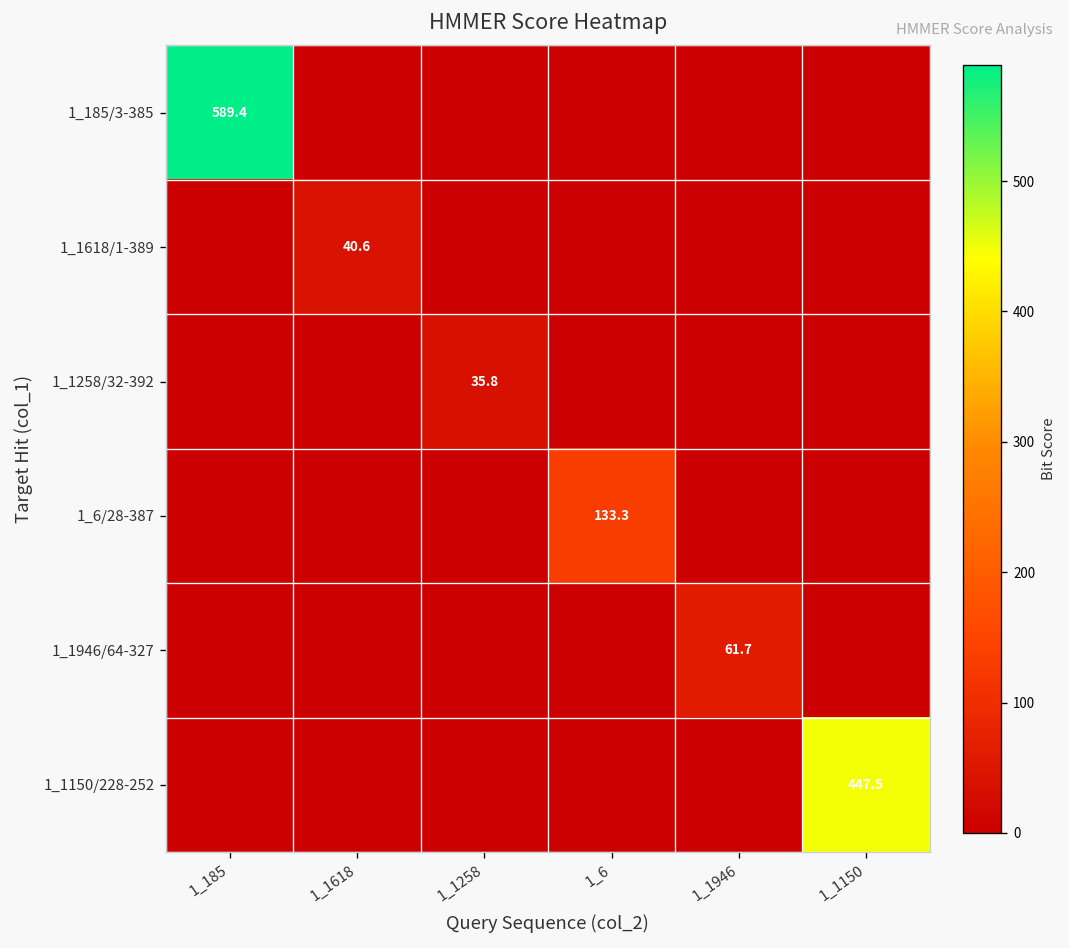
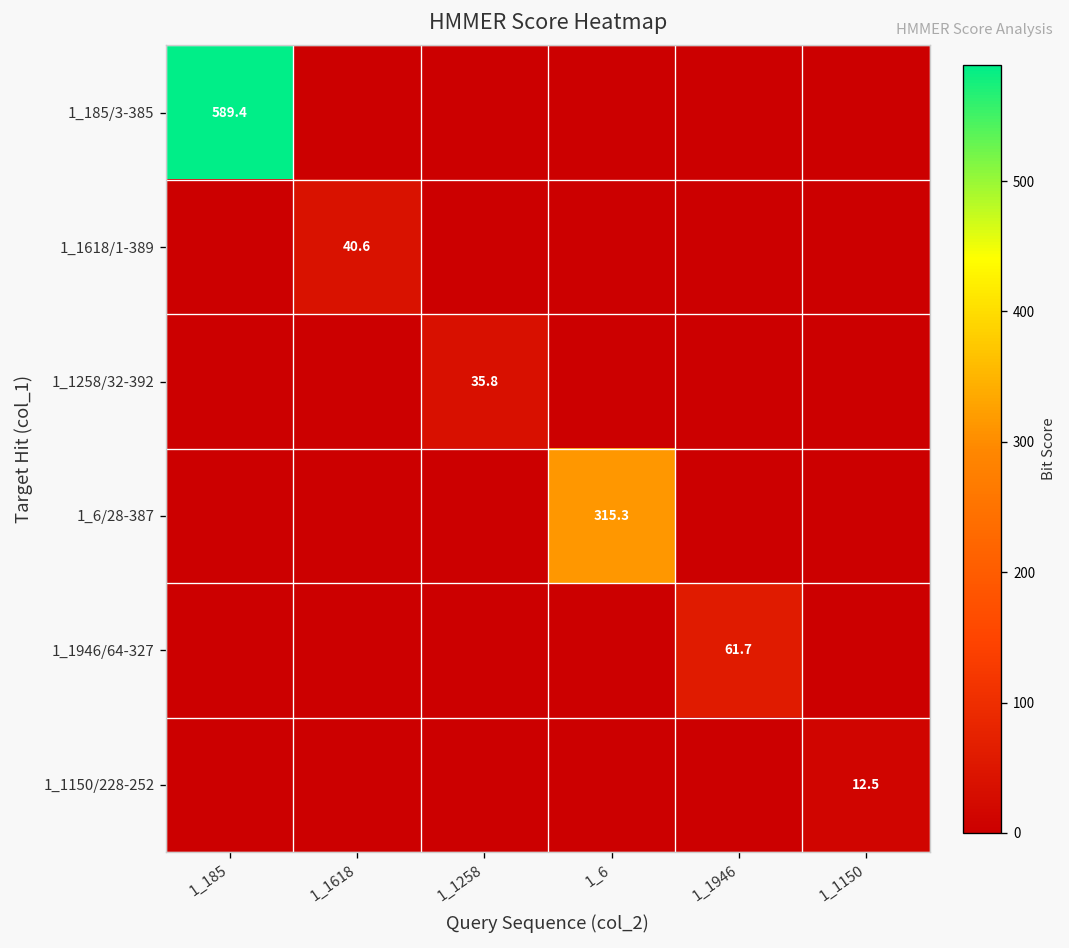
1_6/28-387, 1_6: 133.3 -> 315.3
1_1150/228-252, 1_1150: 447.5 -> 12.5
